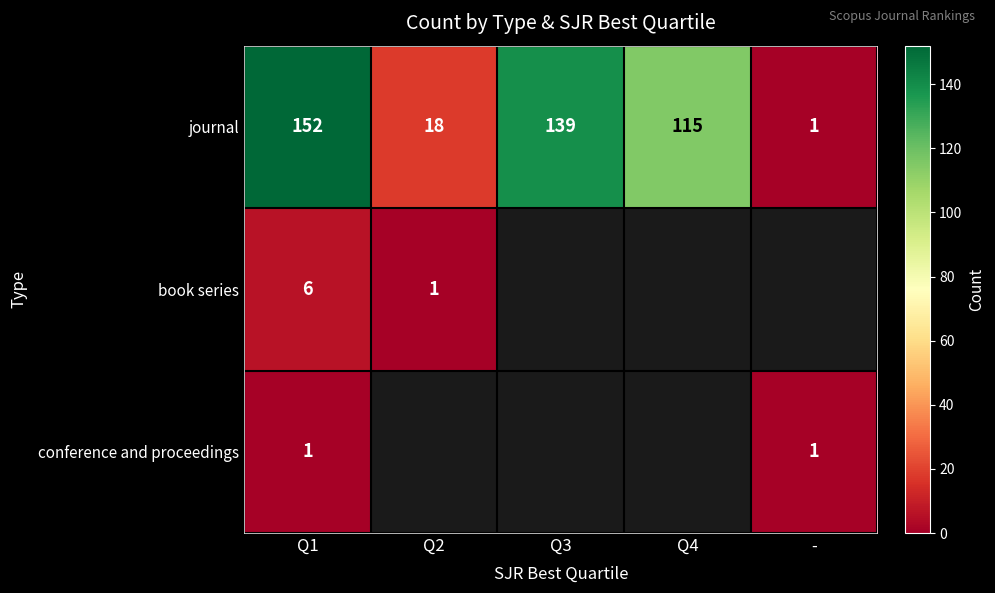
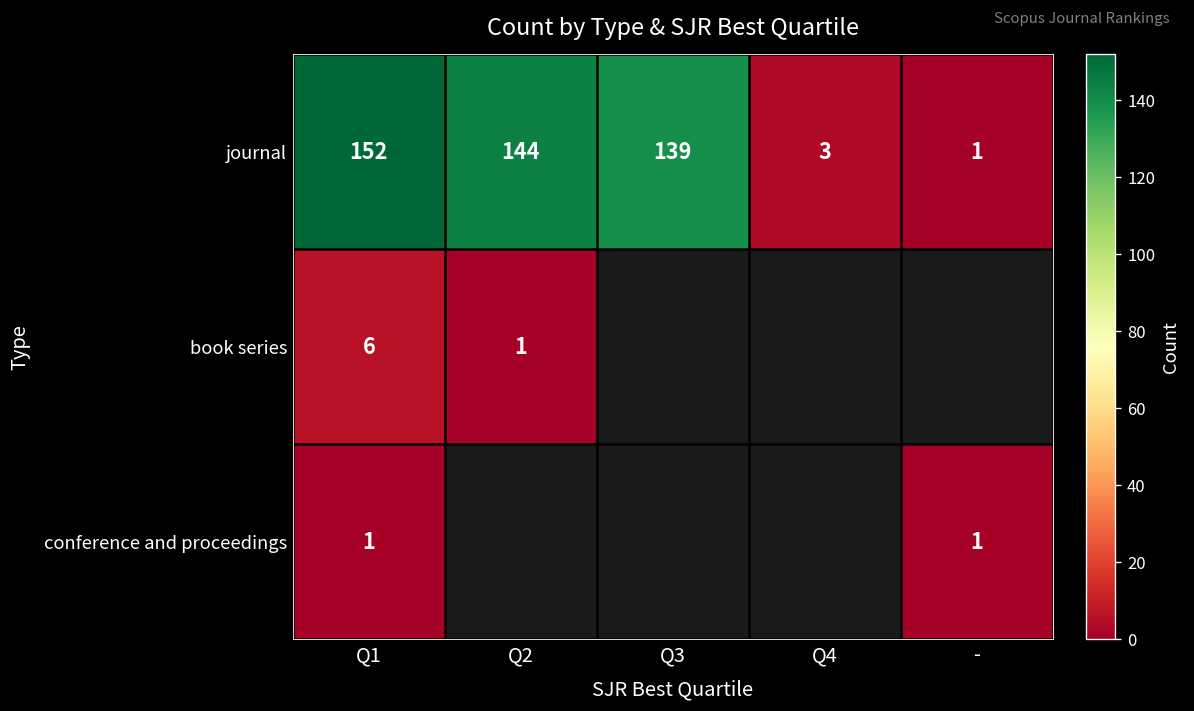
journal, Q2: 18 -> 144
journal, Q4: 115 -> 3
